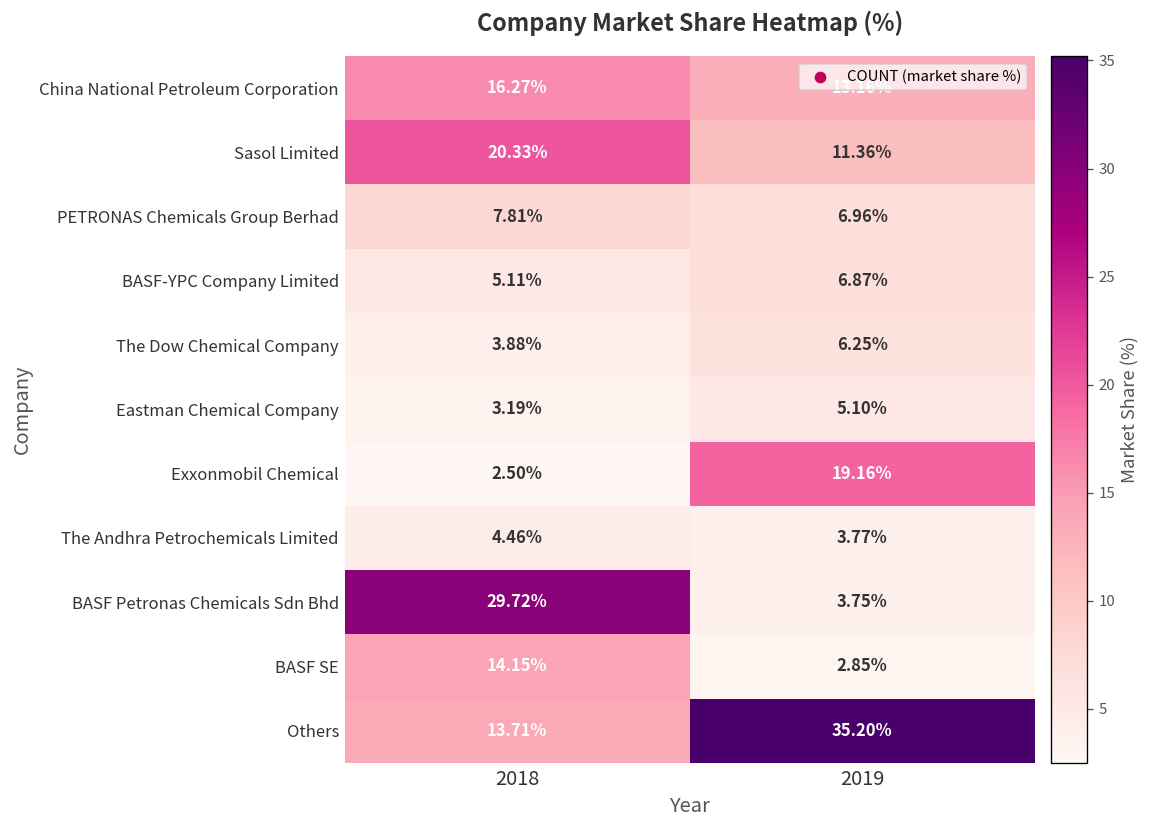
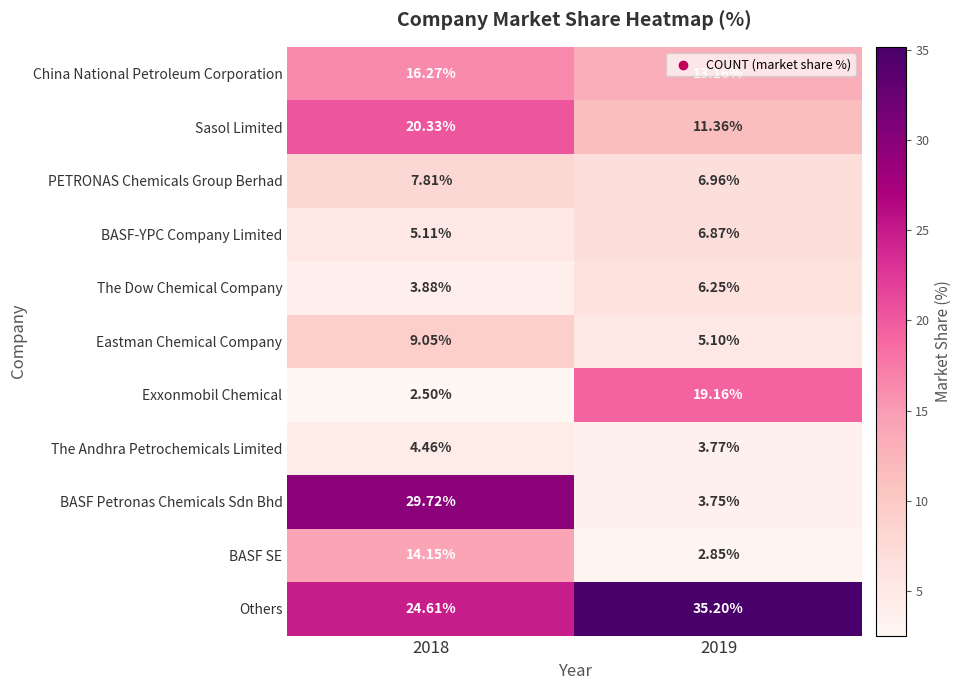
Eastman Chemical Company, 2018: 3.19% -> 9.05%
Others, 2018: 13.71% -> 24.61%
